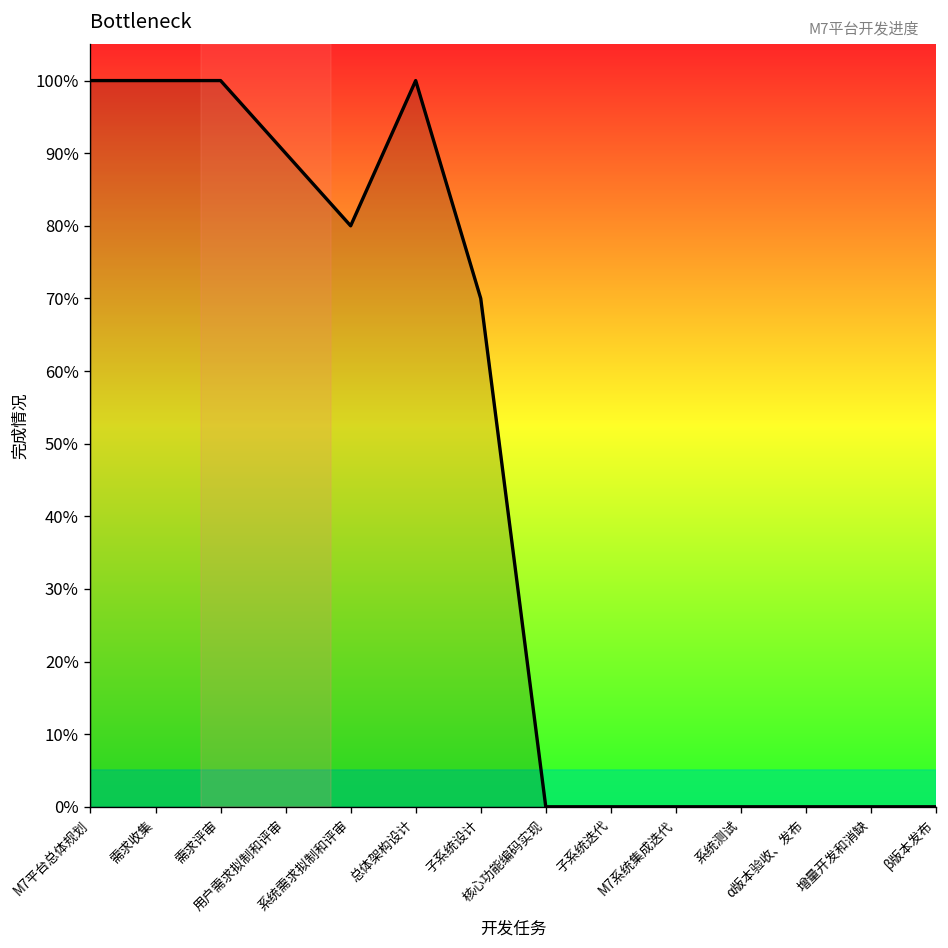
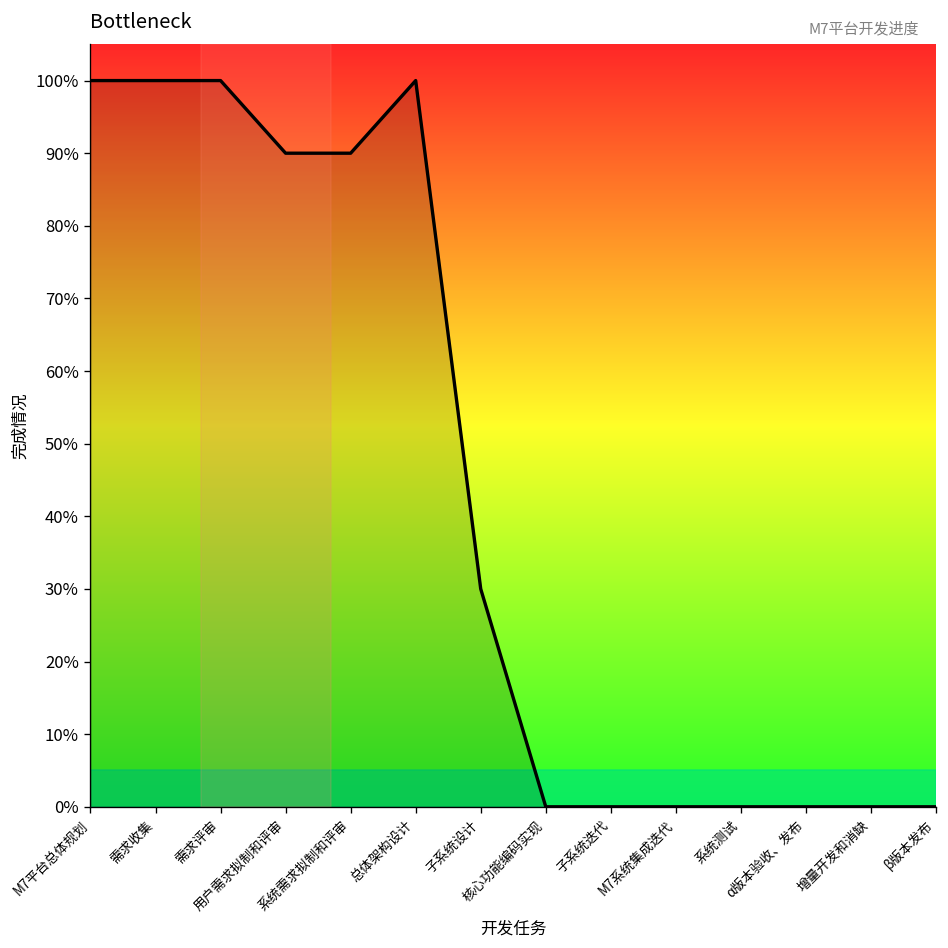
系统需求拟制和评审: 80% -> 90%
子系统设计: 70% -> 30%
